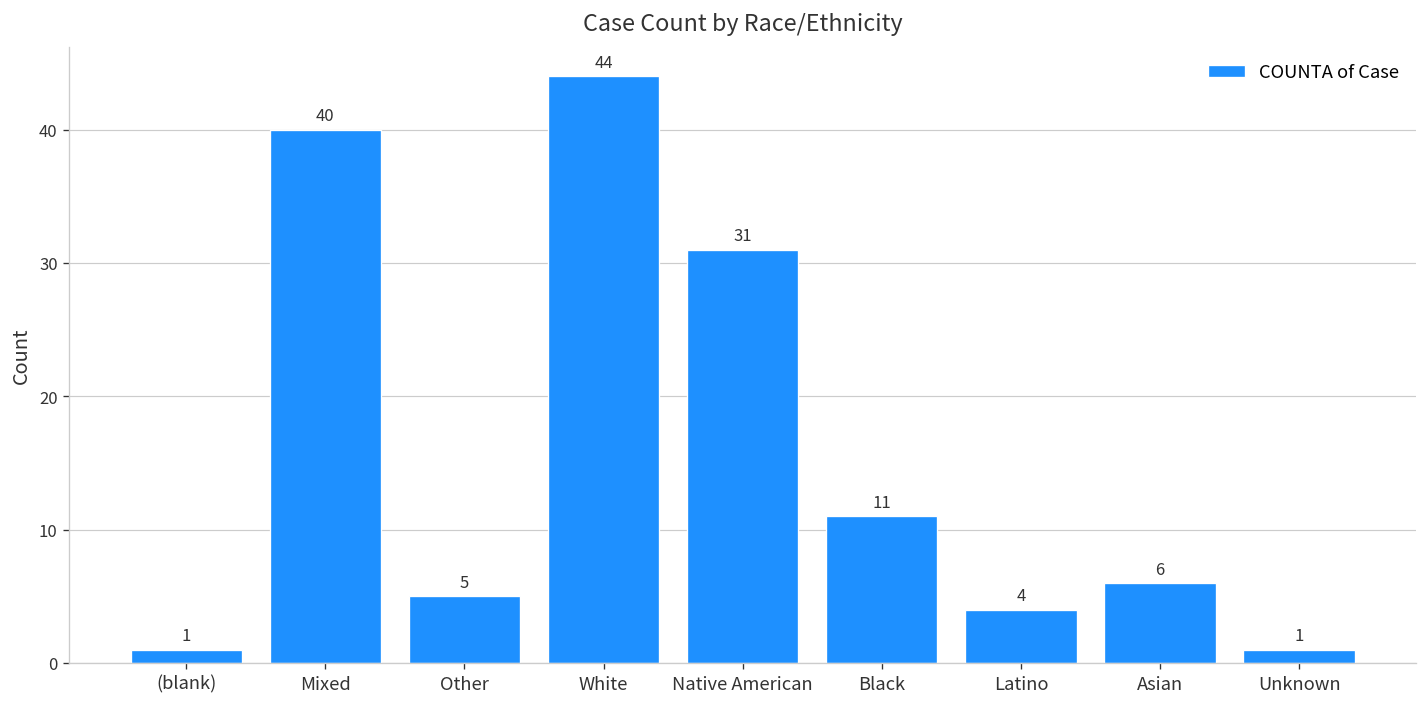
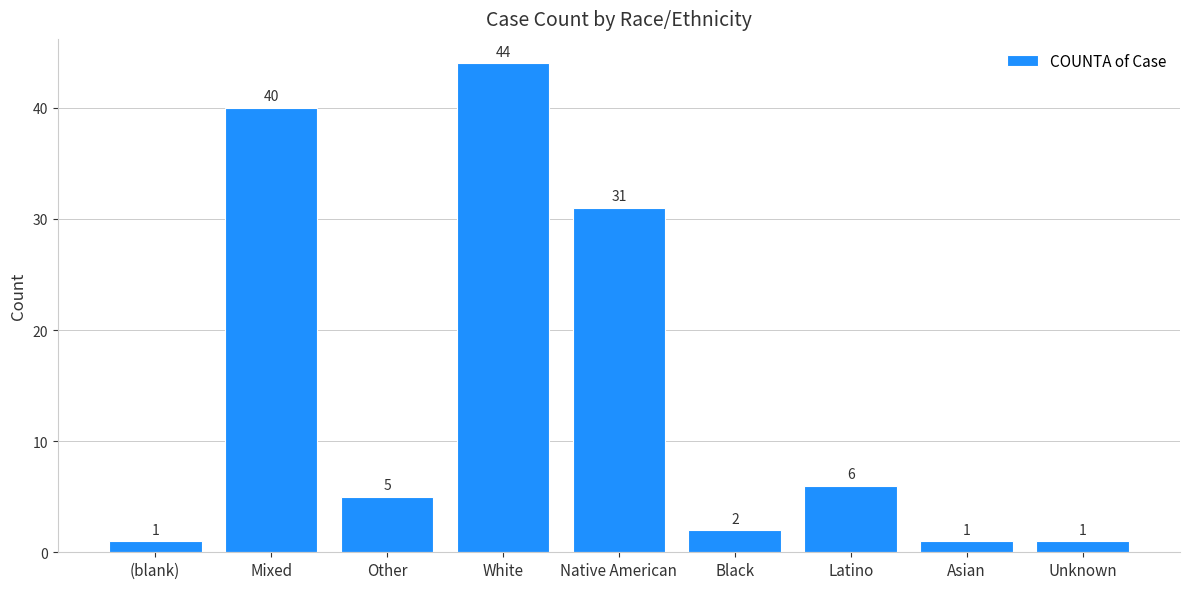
Black: 11 -> 2
Latino: 4 -> 6
Asian: 6 -> 1
